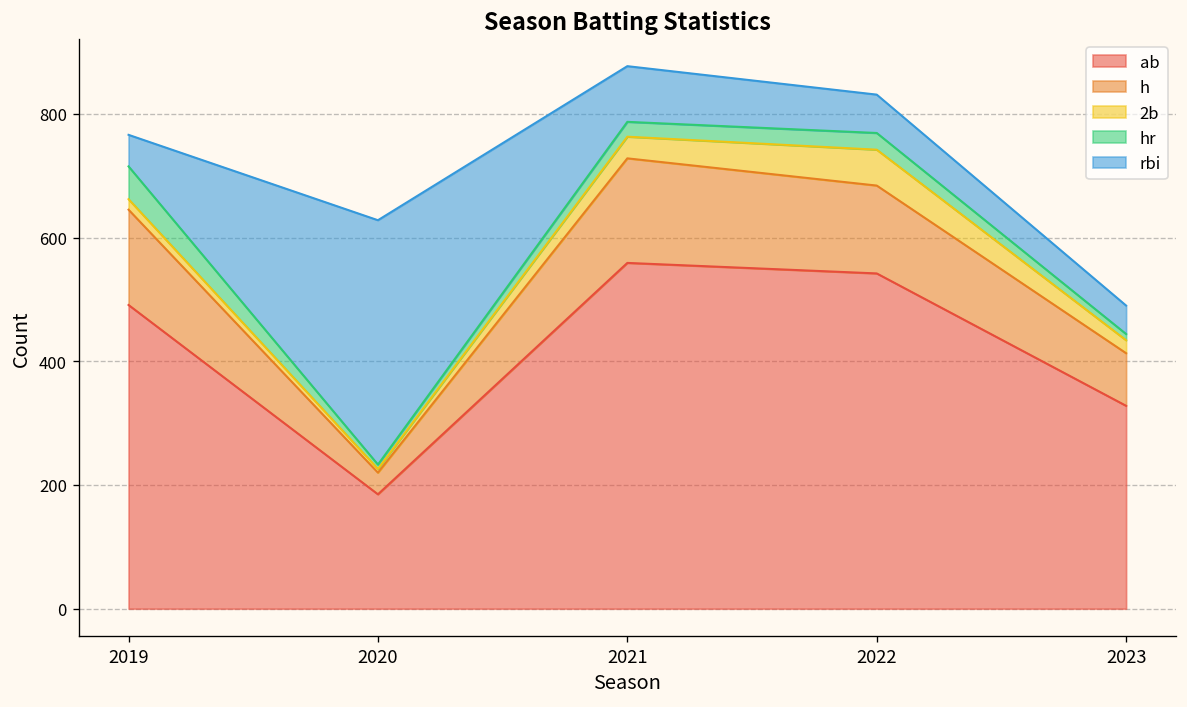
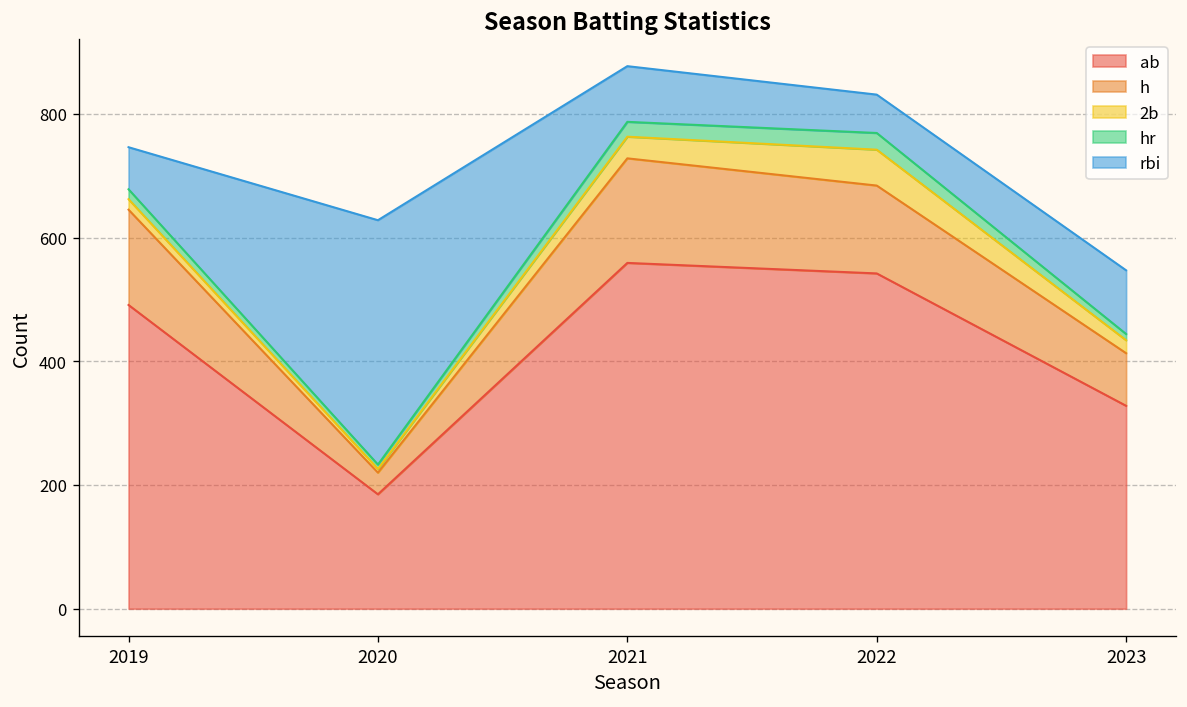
hr, 2019: 50 -> 20
rbi, 2019: 50 -> 70
rbi, 2023: 50 -> 100
